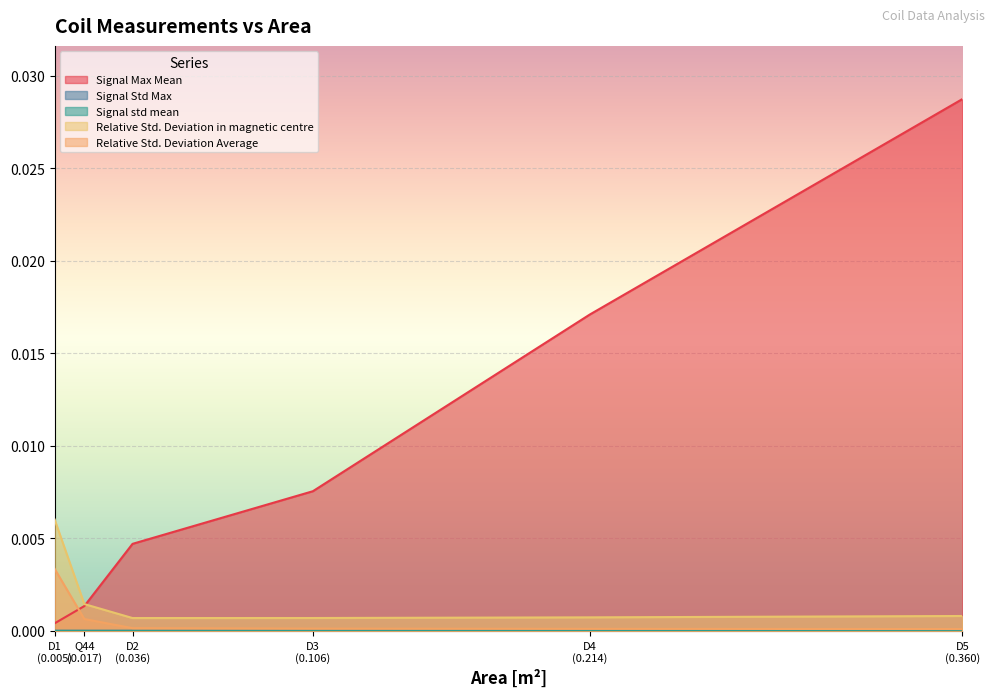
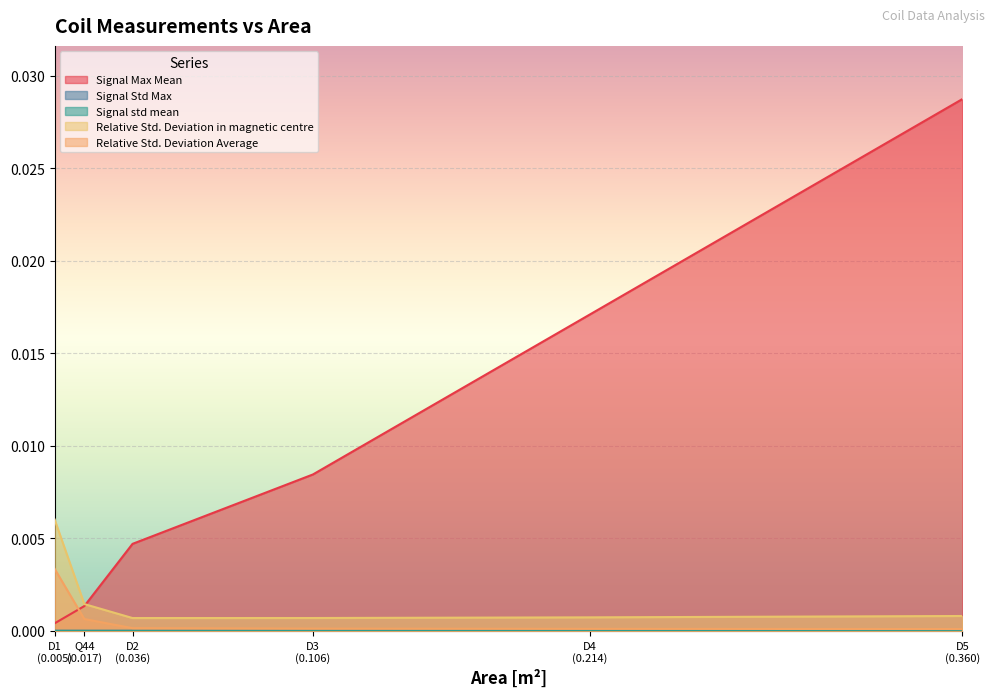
Signal Max Mean, D3 (0.106): 0.0075 -> 0.0085
